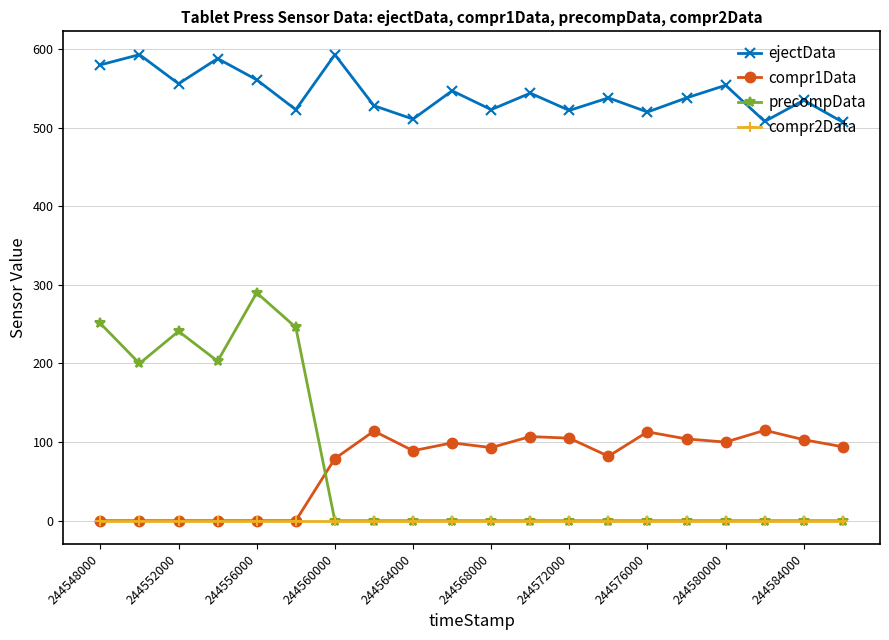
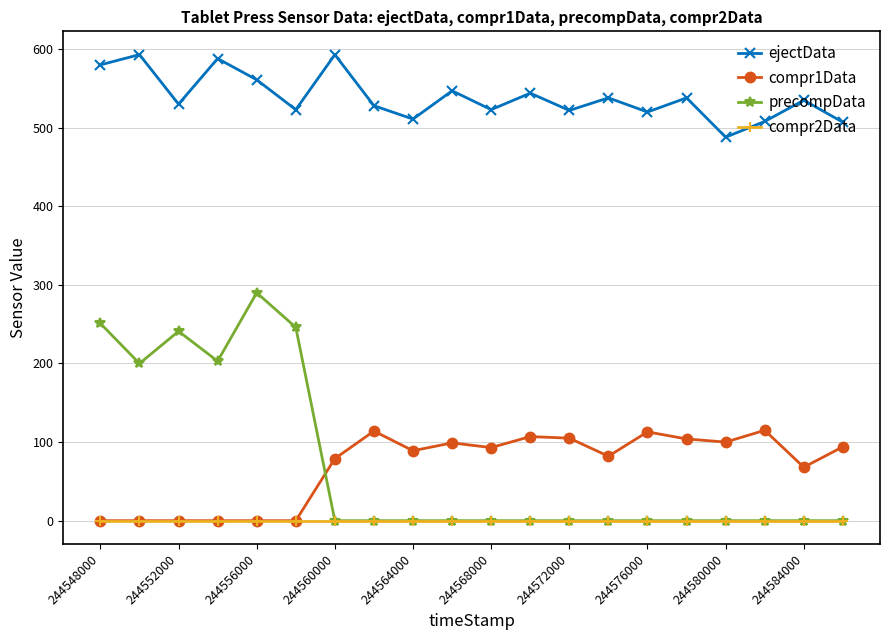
ejectData, 244552000: 560 -> 530
ejectData, 244580000: 550 -> 490
compr1Data, 244584000: 100 -> 70
